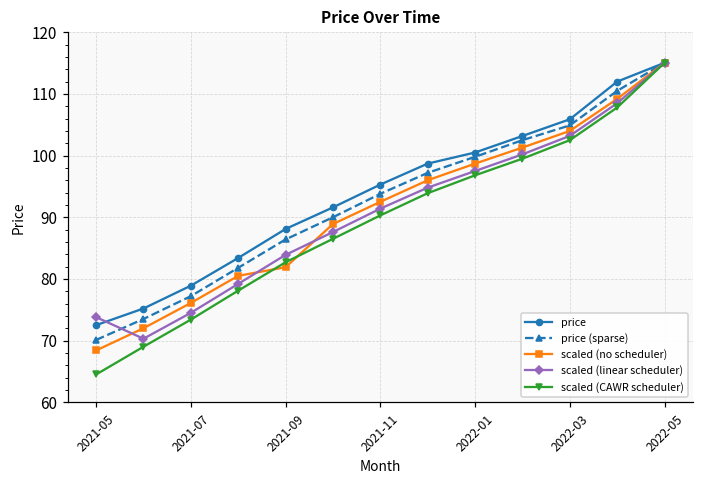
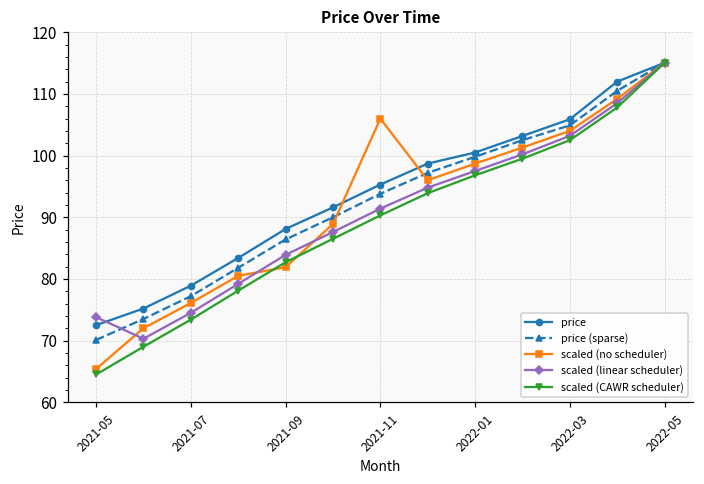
scaled (no scheduler), 2021-05: 68 -> 65
scaled (no scheduler), 2021-11: 93 -> 106
